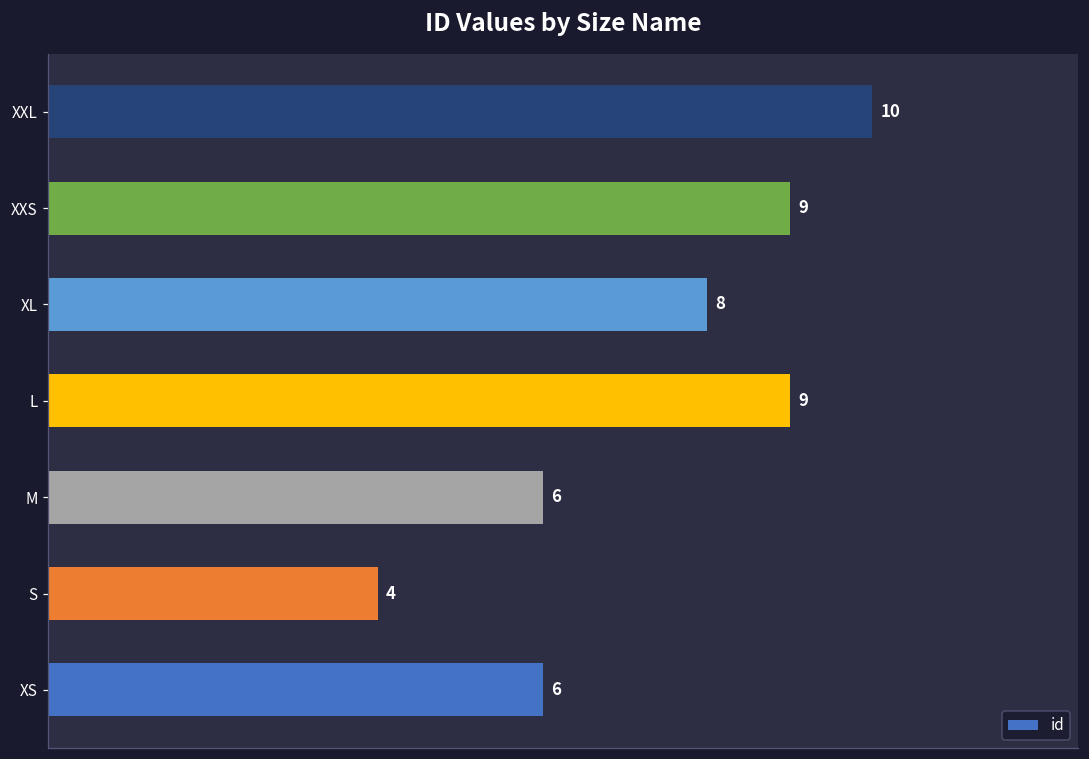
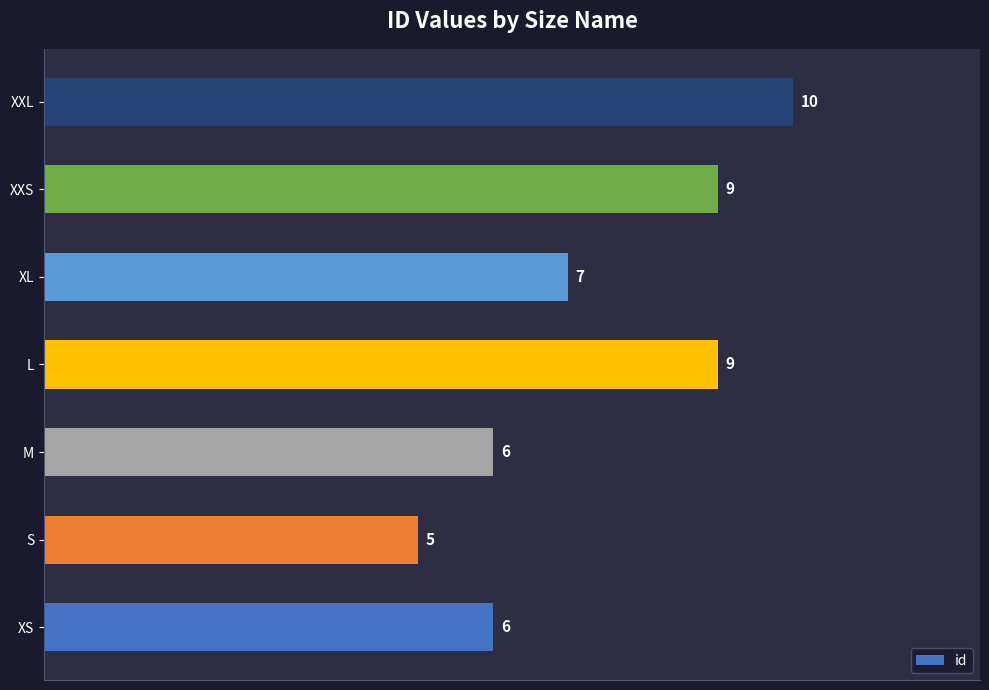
XL: 8 -> 7
S: 4 -> 5
